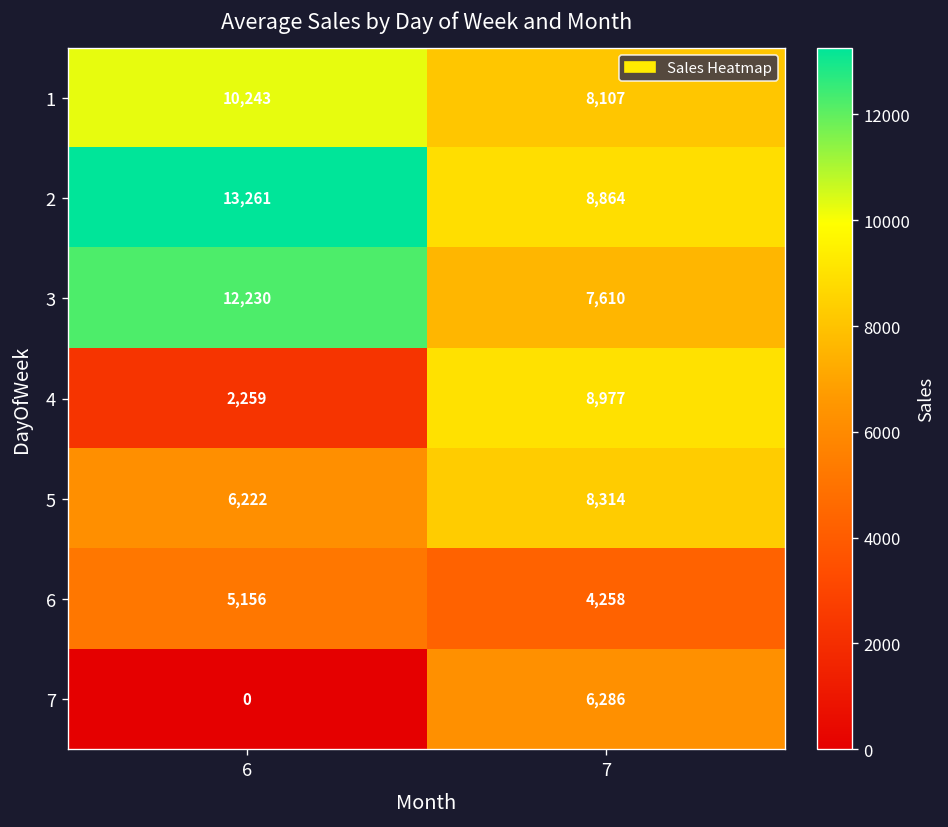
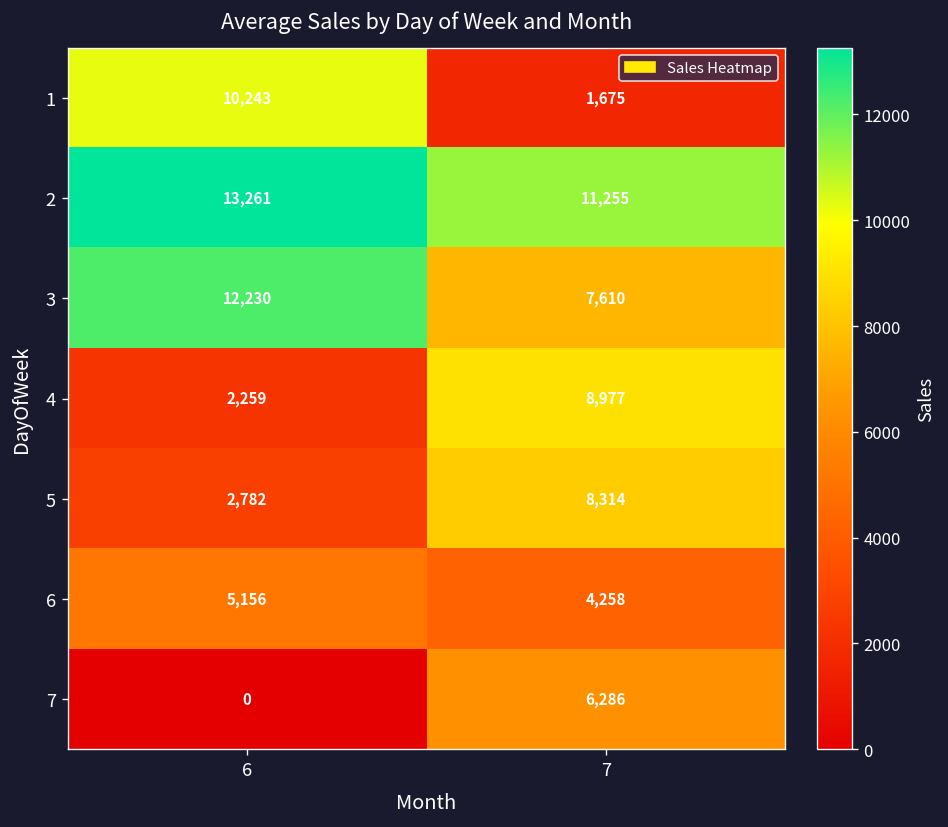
1, 7: 8,107 -> 1,675
2, 7: 8,864 -> 11,255
5, 6: 6,222 -> 2,782
